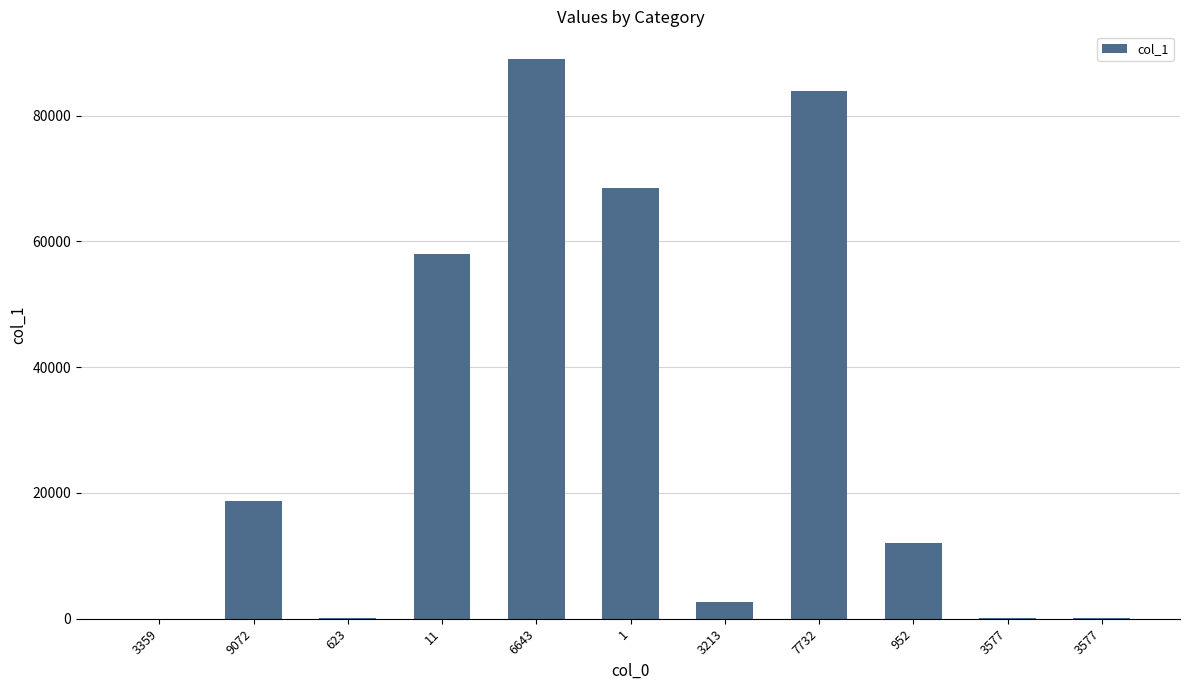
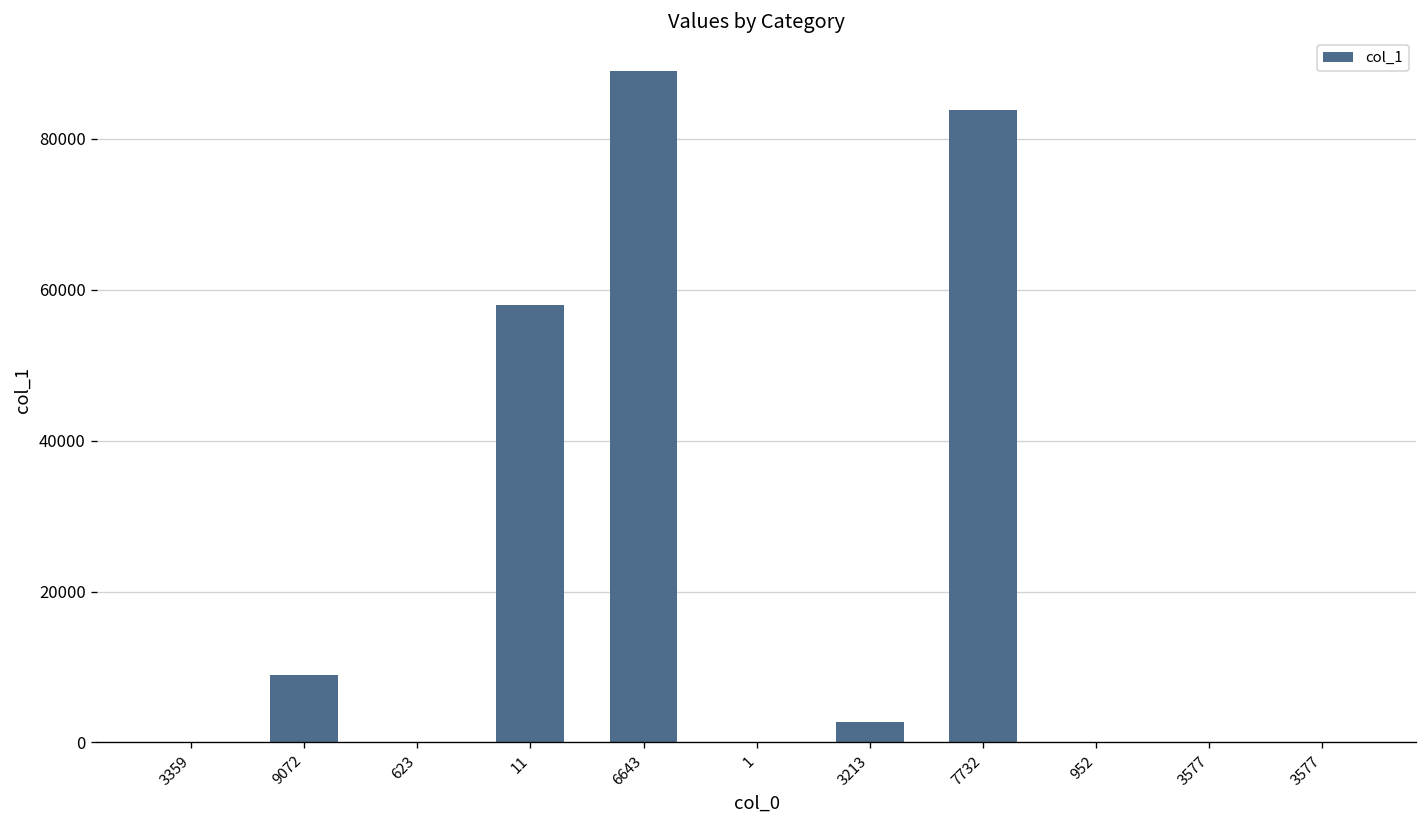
9072: 19000 -> 9000
1: 68000 -> 0
952: 12000 -> 0
